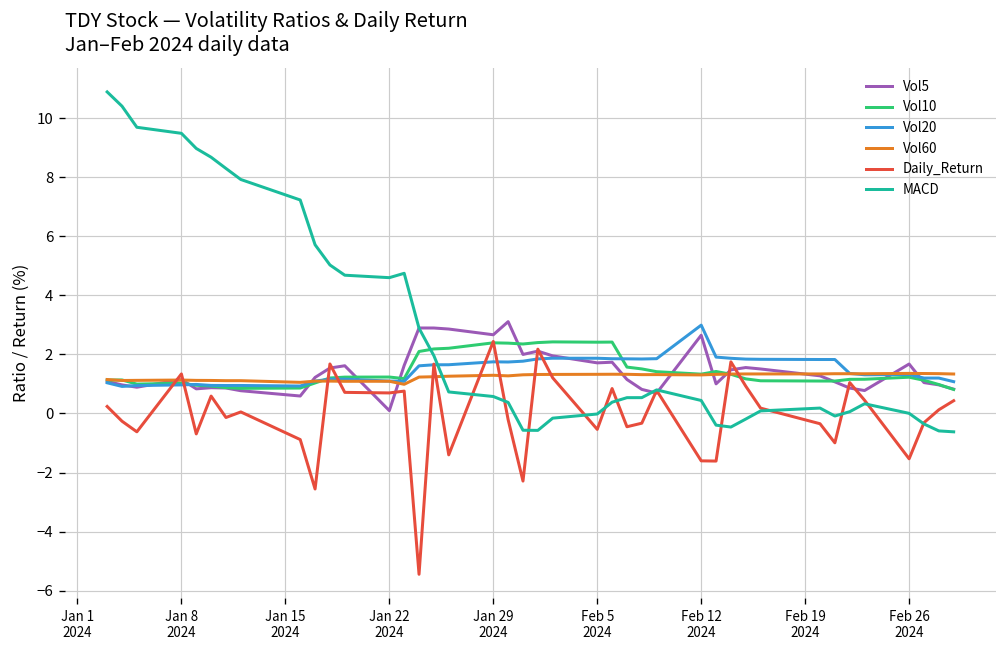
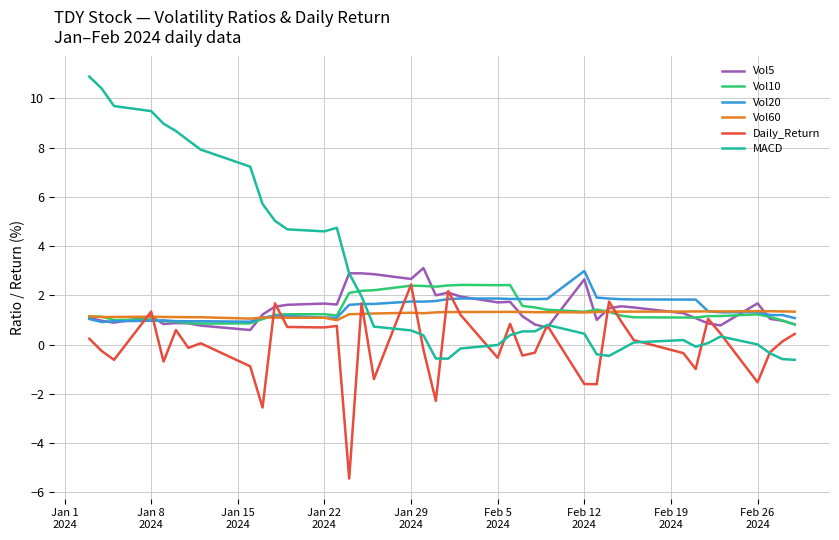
Vol5, Jan 22 2024: 0.1 -> 1.7
